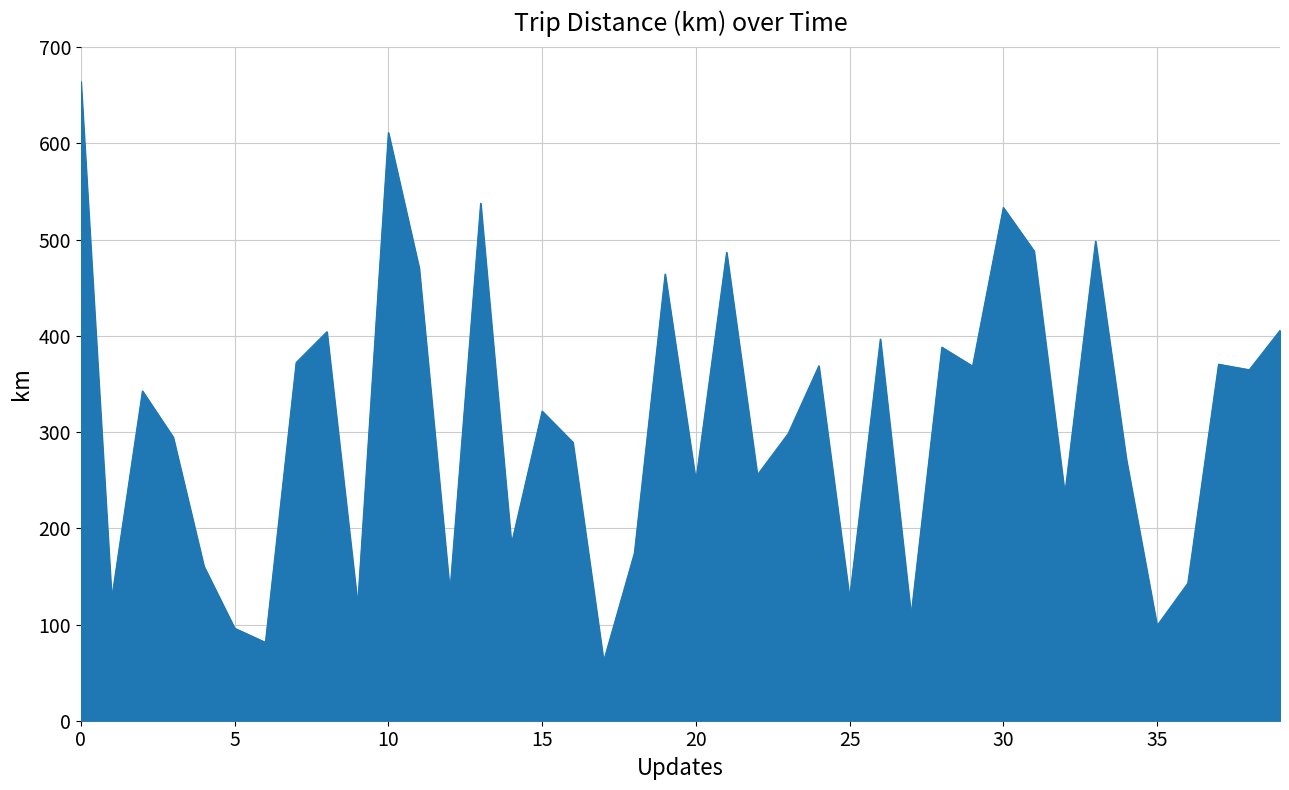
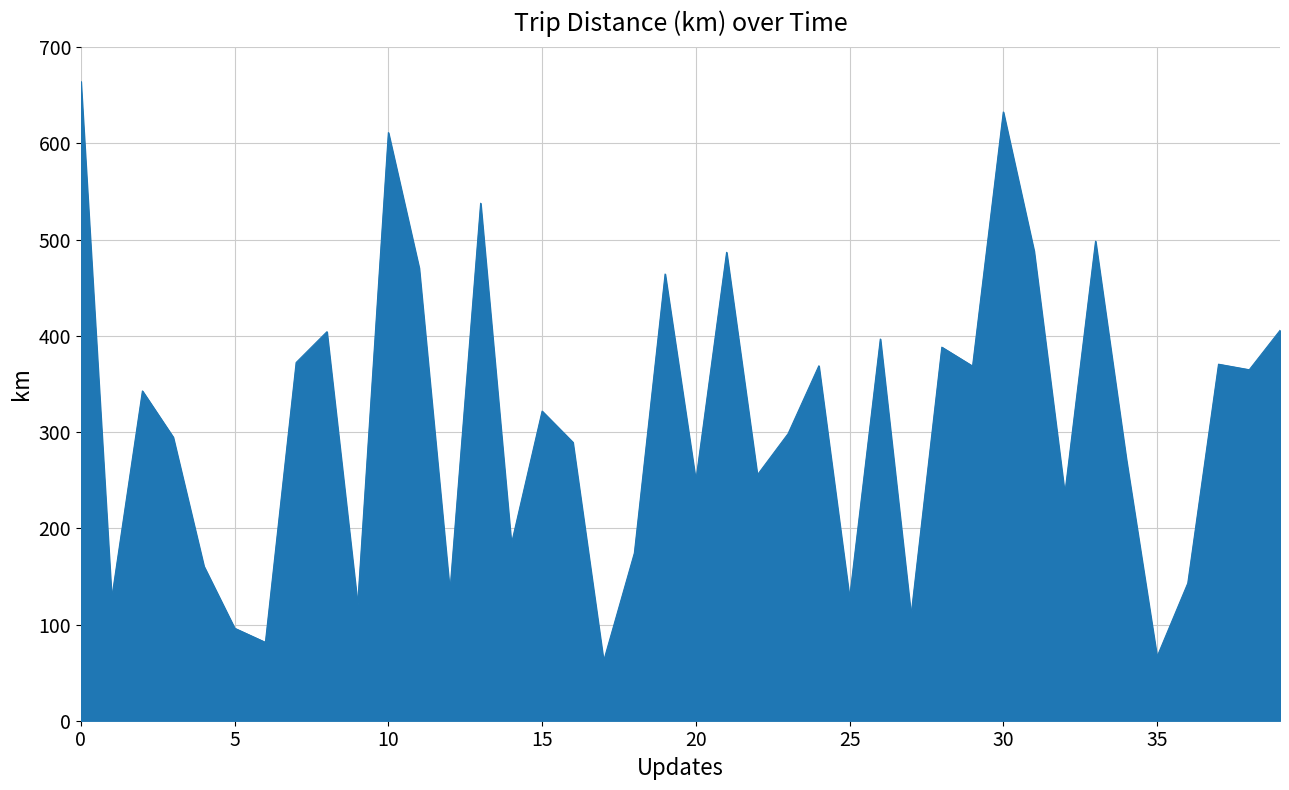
30: 530 -> 630
35: 100 -> 70
